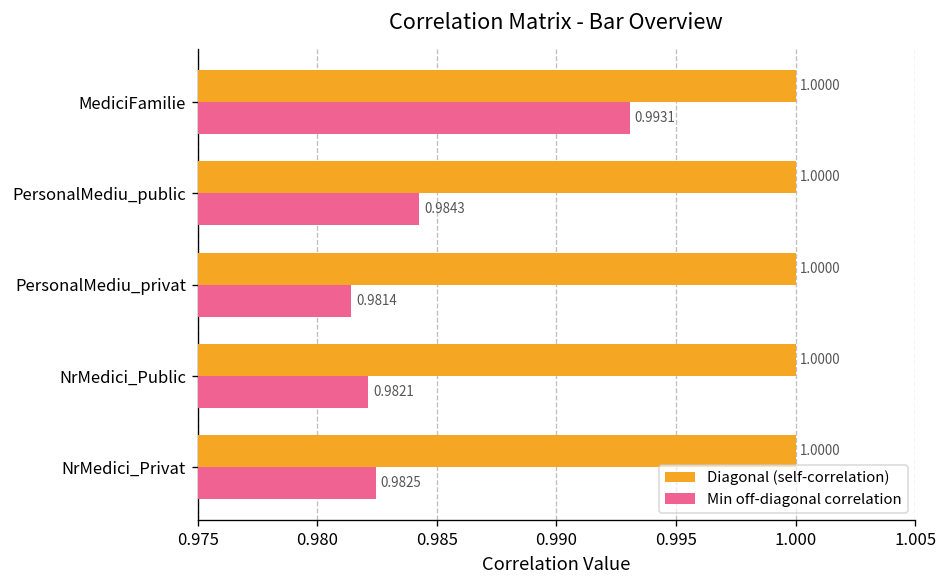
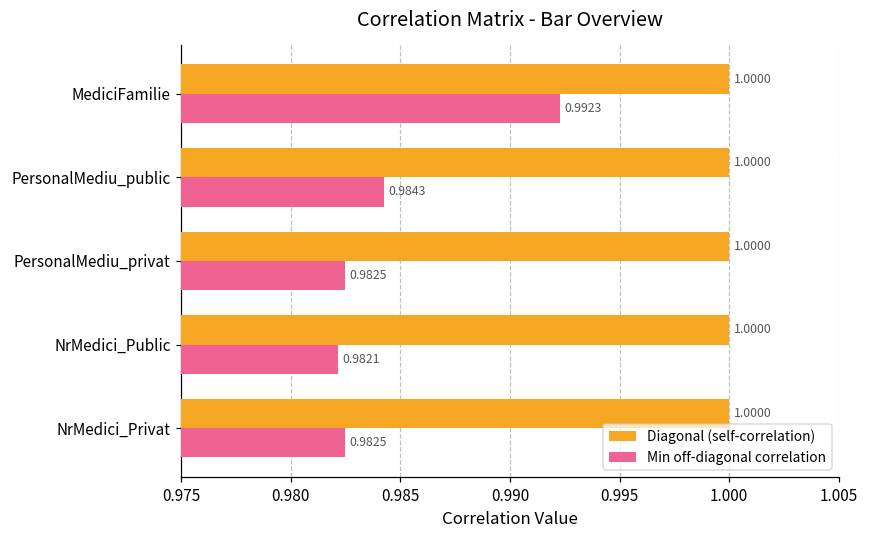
Min off-diagonal correlation, MediciFamilie: 0.9931 -> 0.9923
Min off-diagonal correlation, PersonalMediu_privat: 0.9814 -> 0.9825
